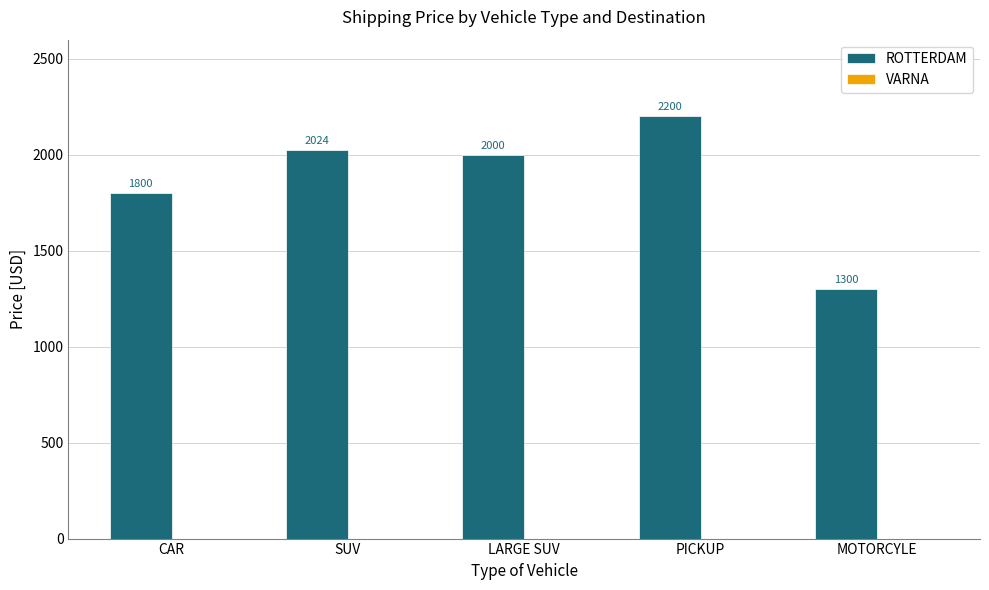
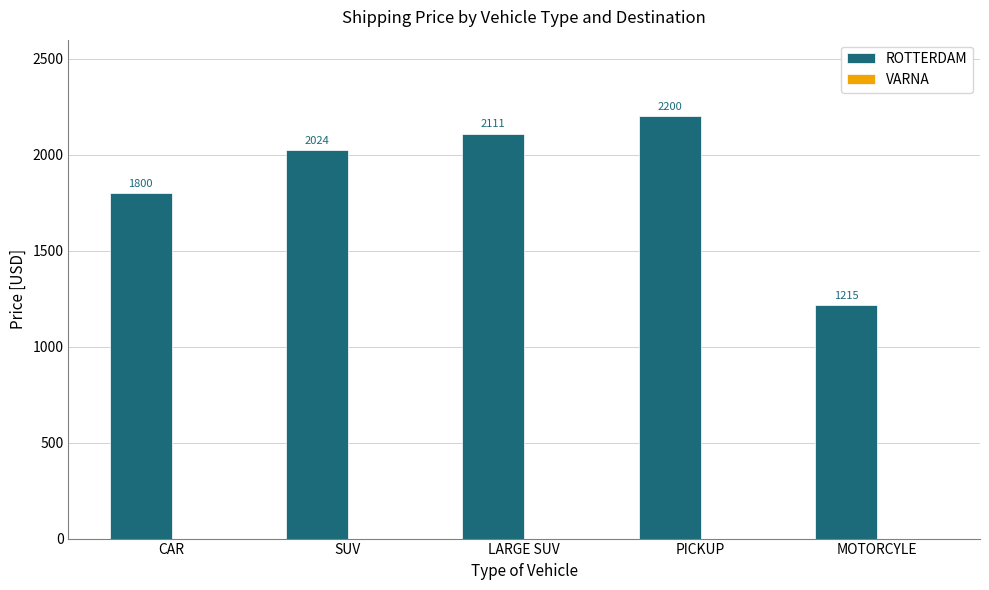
ROTTERDAM, LARGE SUV: 2000 -> 2111
ROTTERDAM, MOTORCYLE: 1300 -> 1215
